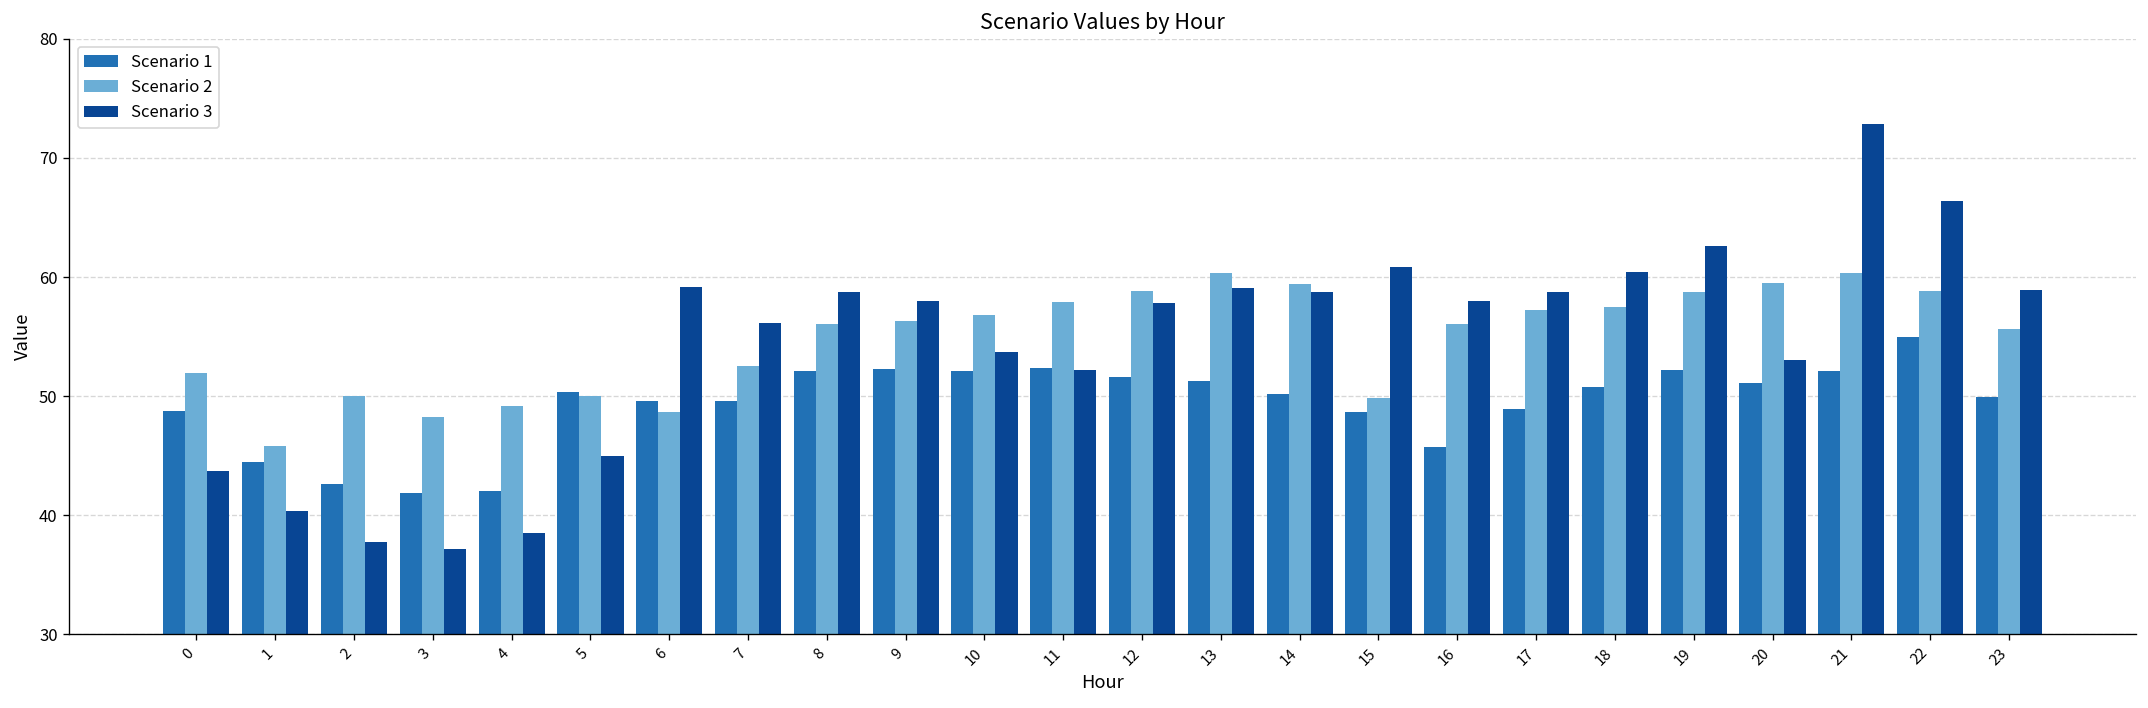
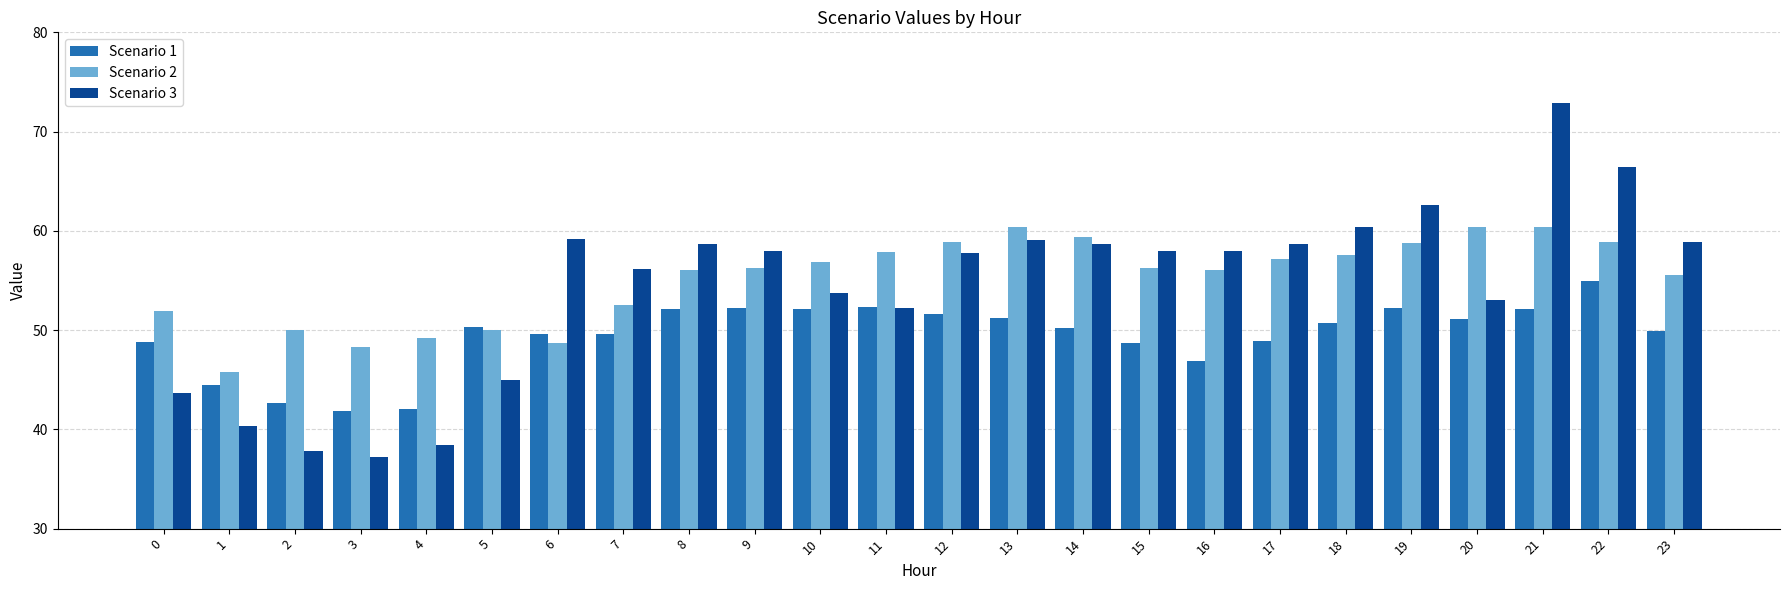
Scenario 2, 15: 50 -> 56
Scenario 3, 15: 61 -> 58
Scenario 1, 16: 46 -> 47
Scenario 2, 20: 59 -> 60
